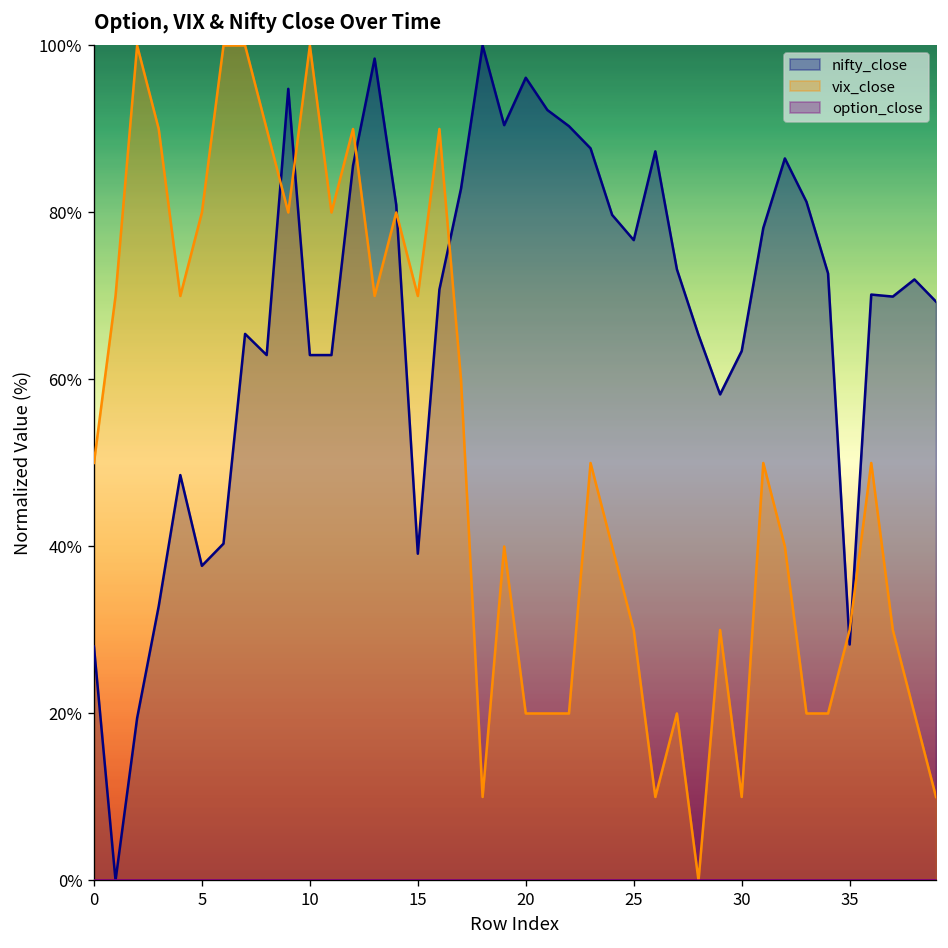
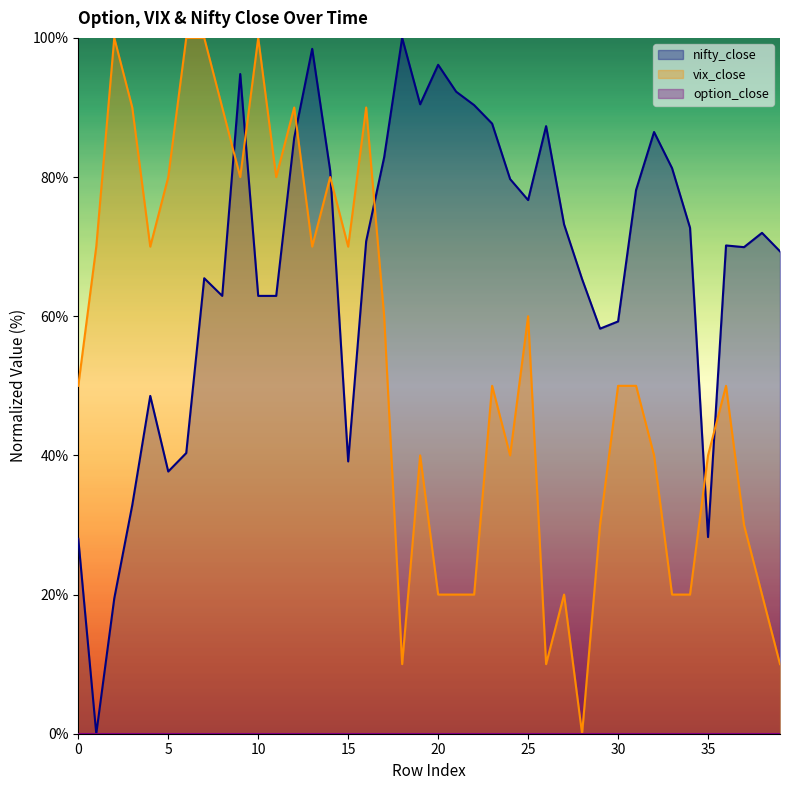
vix_close, 25: 30% -> 60%
nifty_close, 30: 63% -> 59%
vix_close, 30: 10% -> 50%
vix_close, 35: 30% -> 40%
